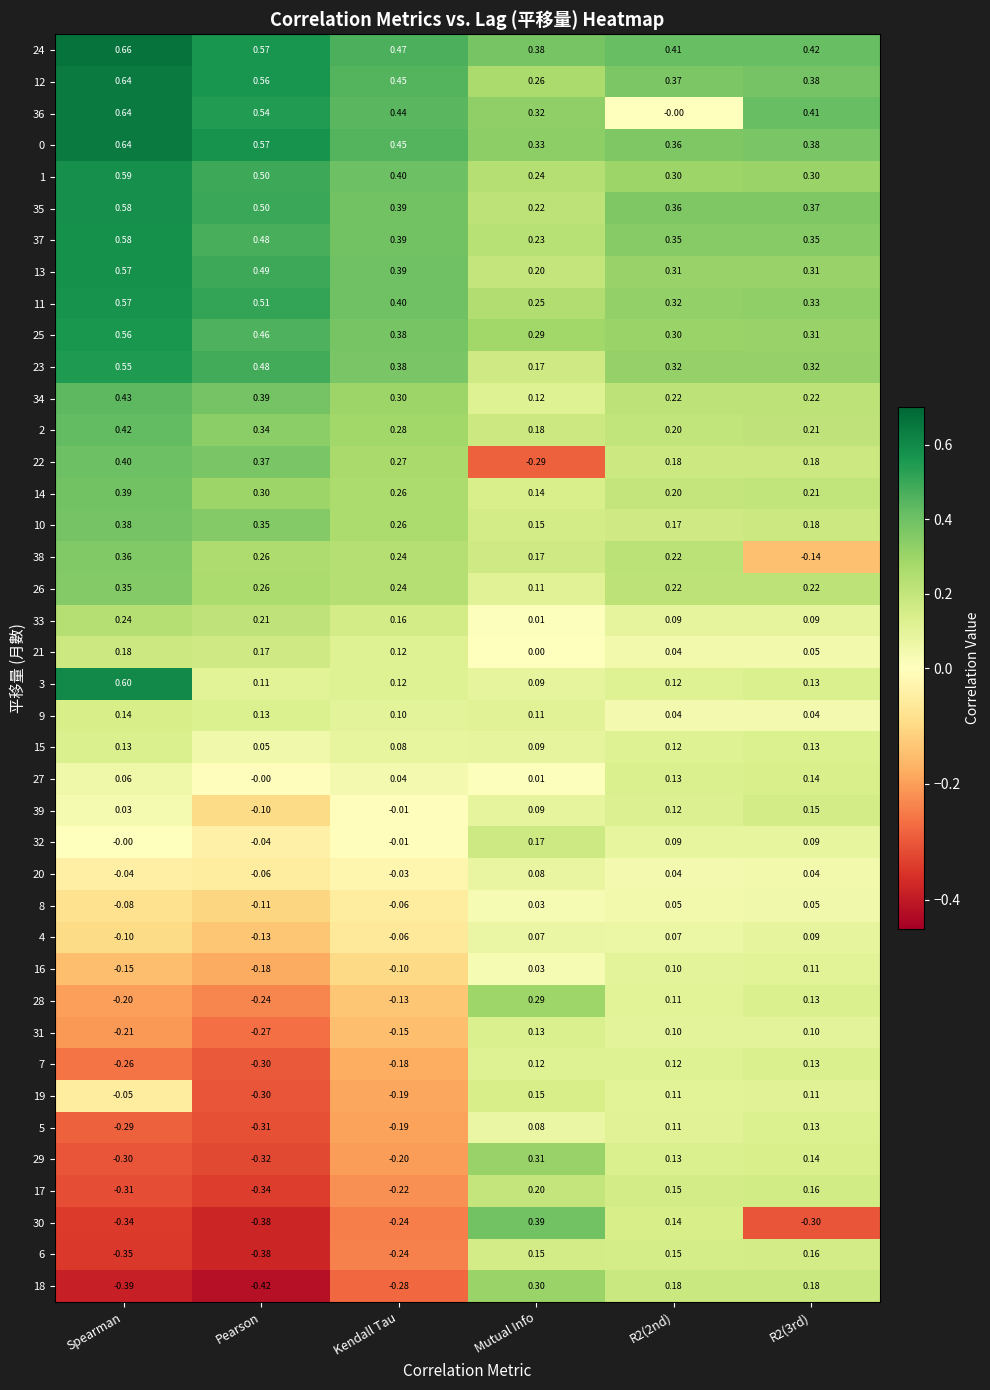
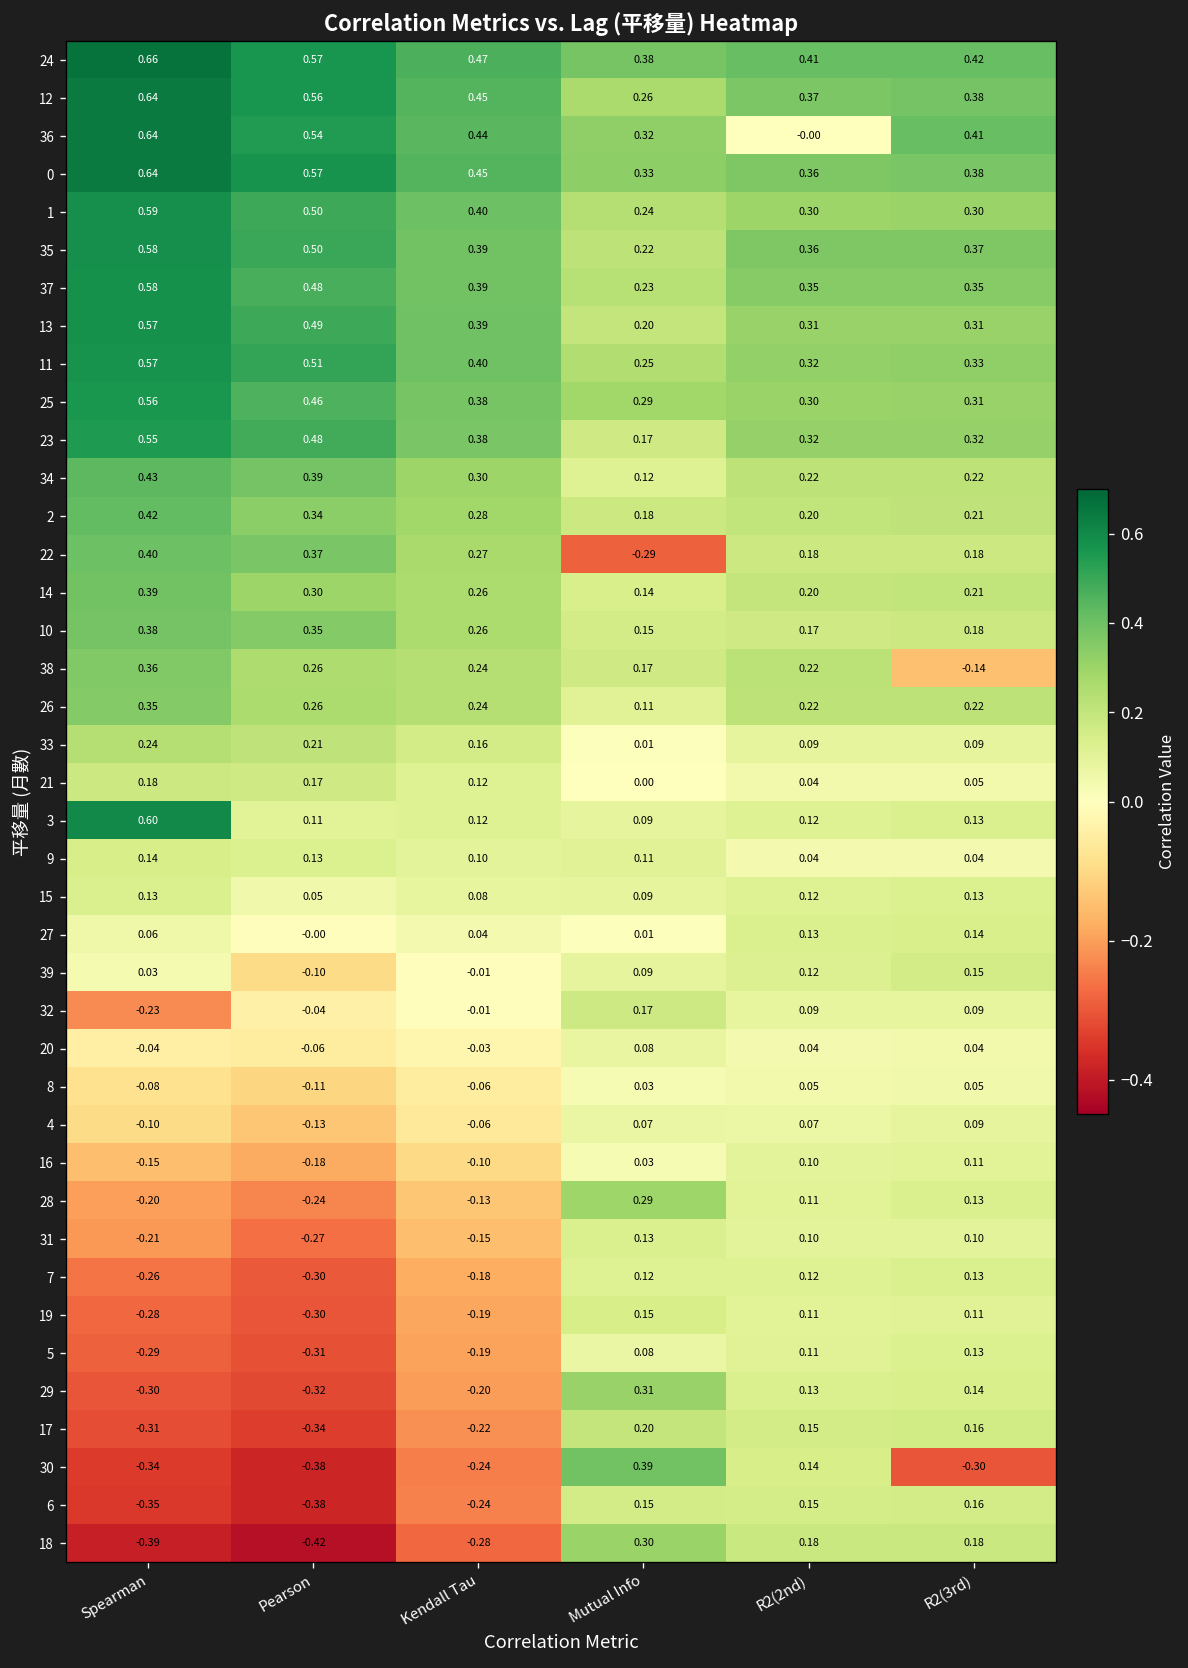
32, Spearman: -0.00 -> -0.23
19, Spearman: -0.05 -> -0.28
